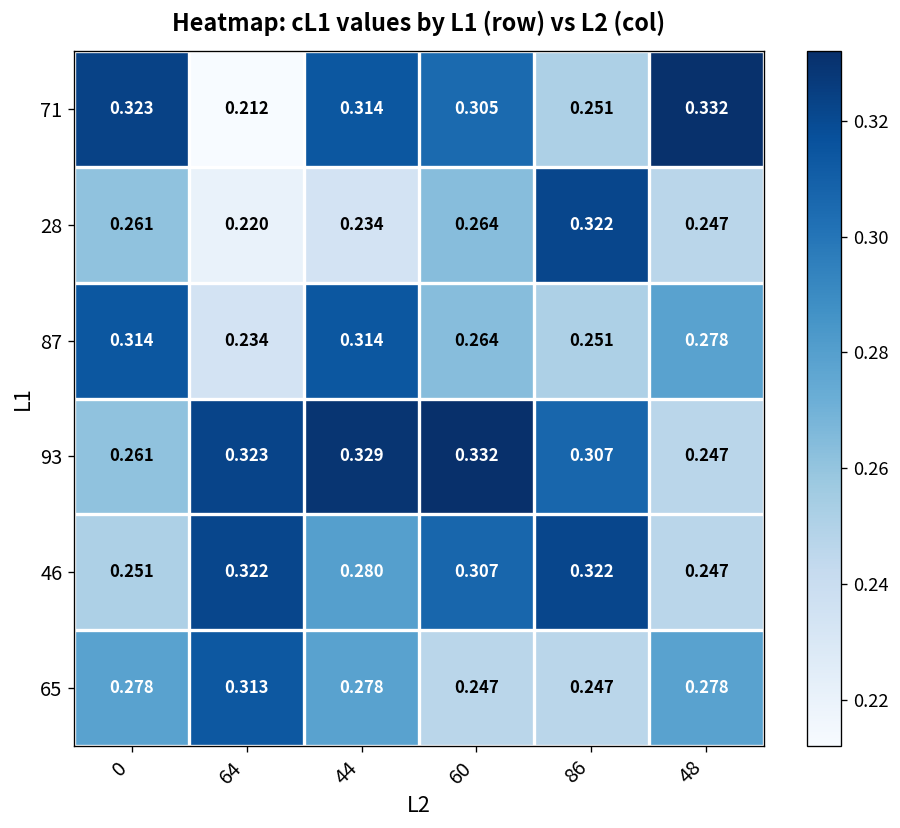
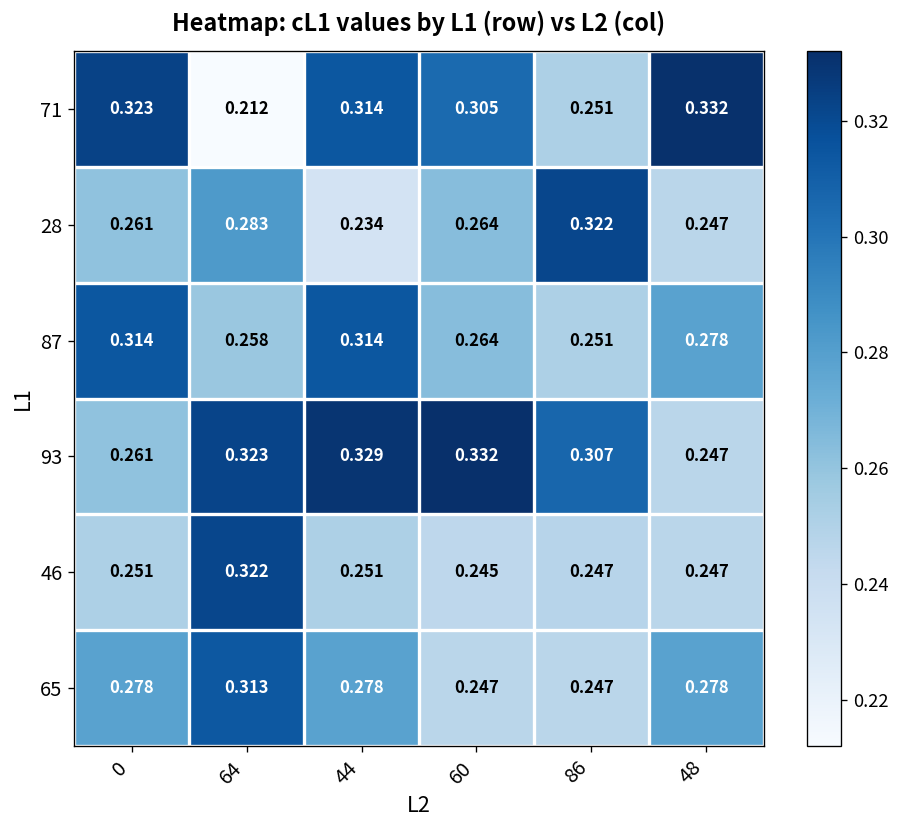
28, 64: 0.220 -> 0.283
87, 64: 0.234 -> 0.258
46, 44: 0.280 -> 0.251
46, 60: 0.307 -> 0.245
46, 86: 0.322 -> 0.247
